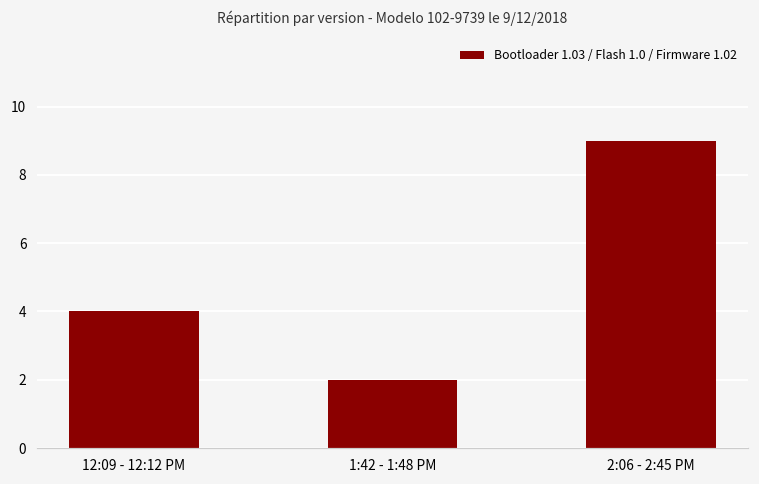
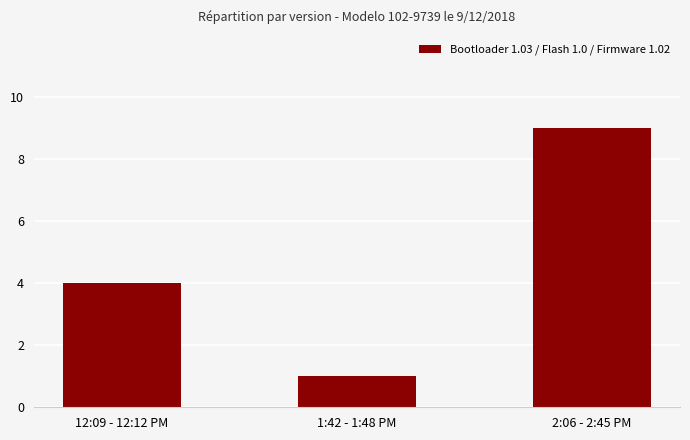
1:42 - 1:48 PM: 2 -> 1
